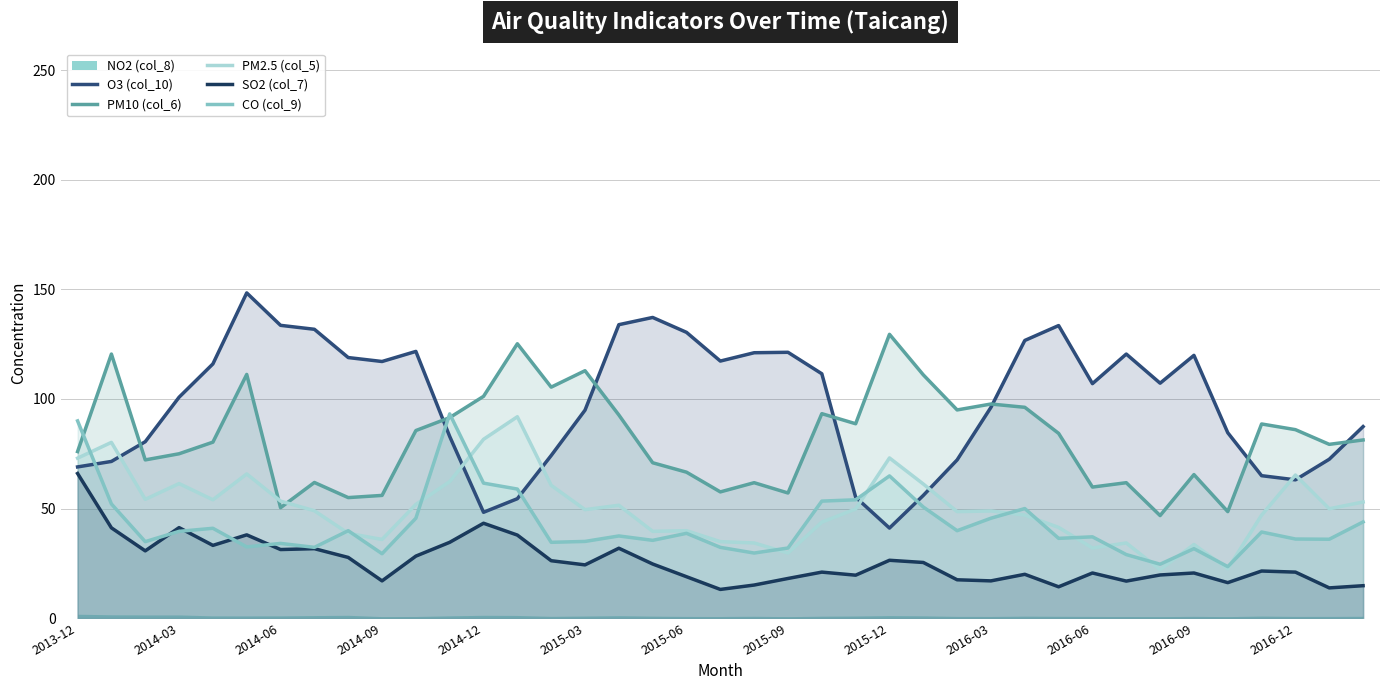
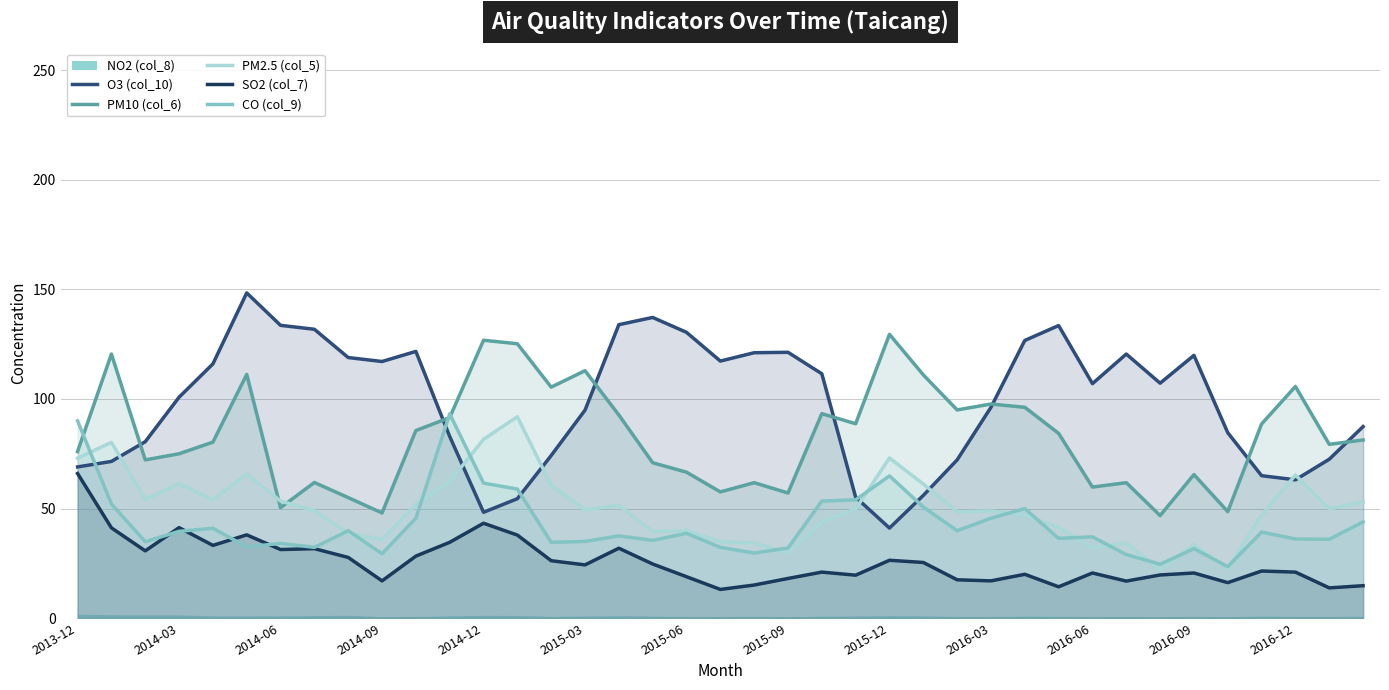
PM10 (col_6), 2014-09: 56 -> 48
PM10 (col_6), 2014-12: 101 -> 127
PM10 (col_6), 2016-12: 86 -> 106
